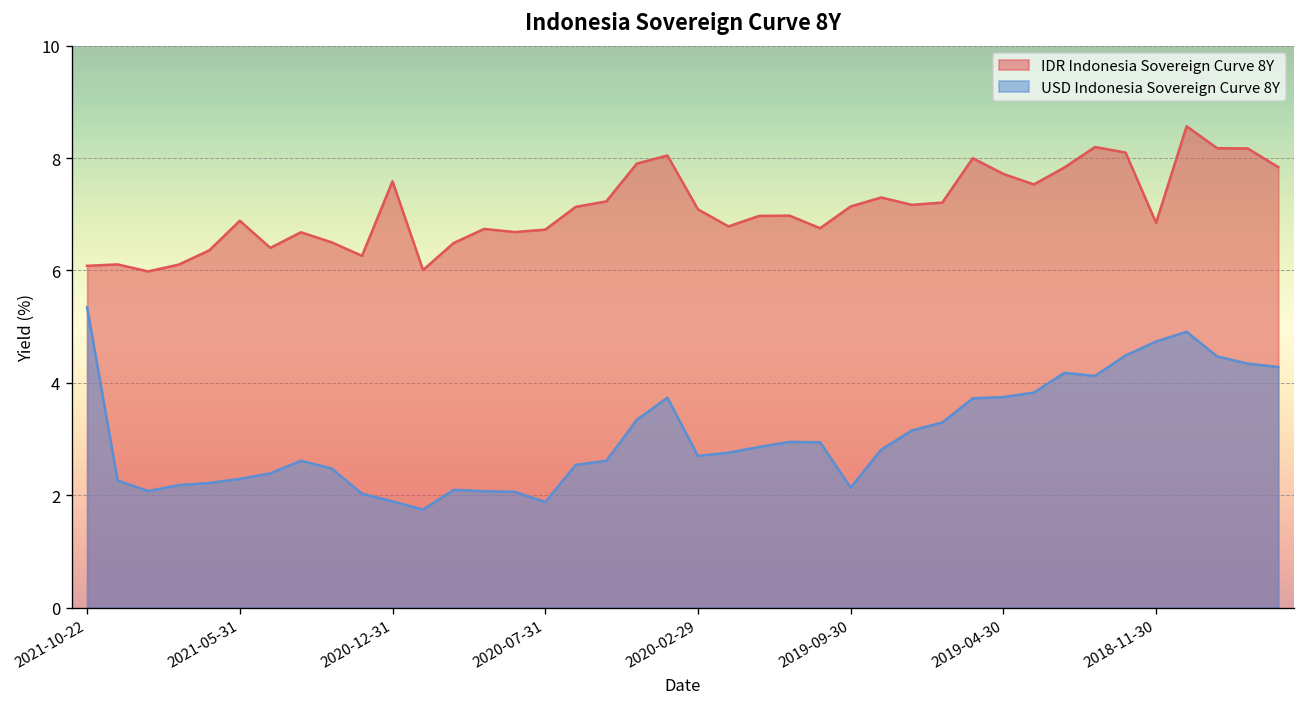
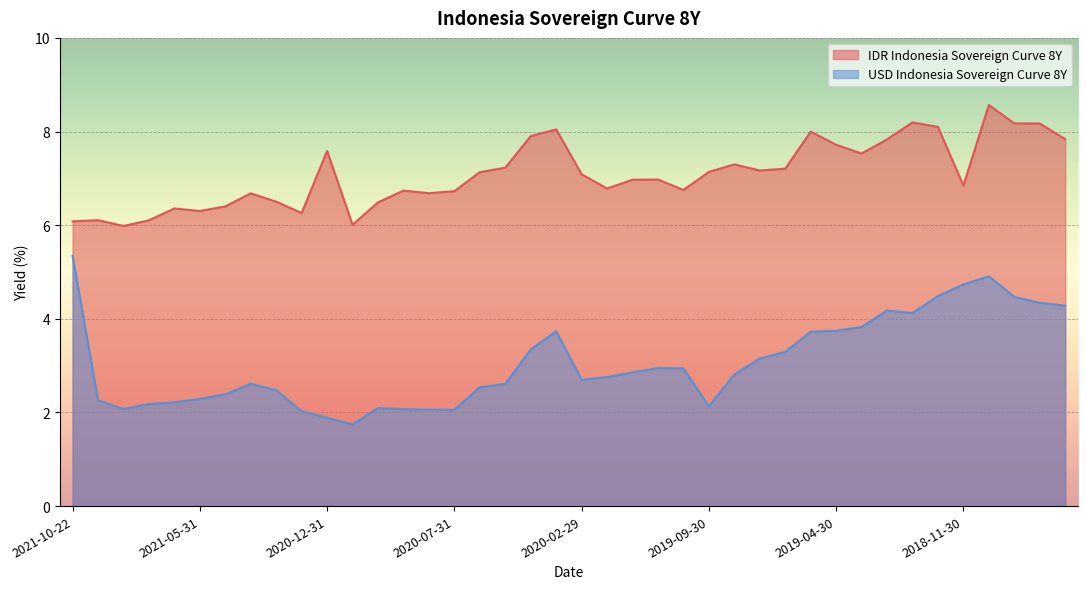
IDR Indonesia Sovereign Curve 8Y, 2021-05-31: 6.9 -> 6.3
USD Indonesia Sovereign Curve 8Y, 2020-07-31: 1.9 -> 2.1
